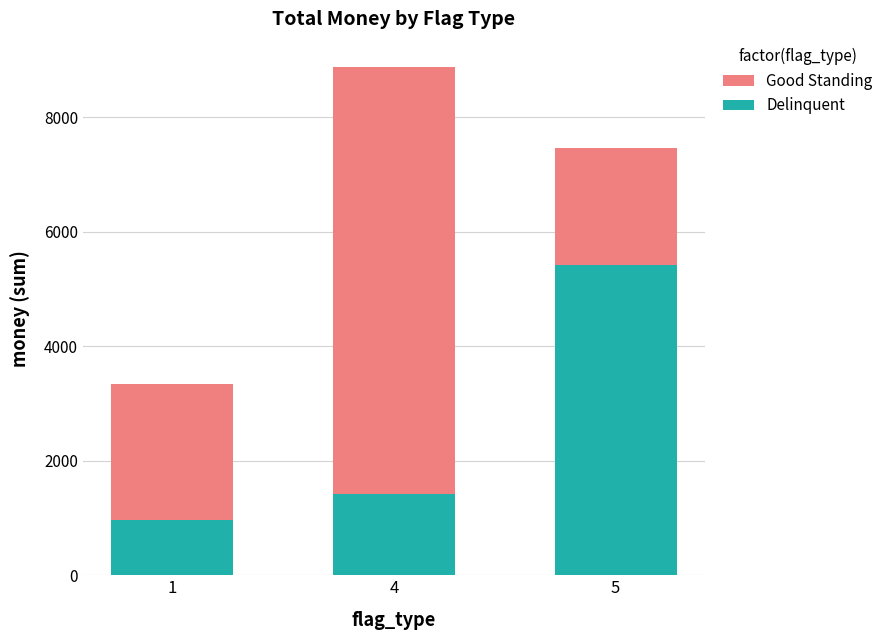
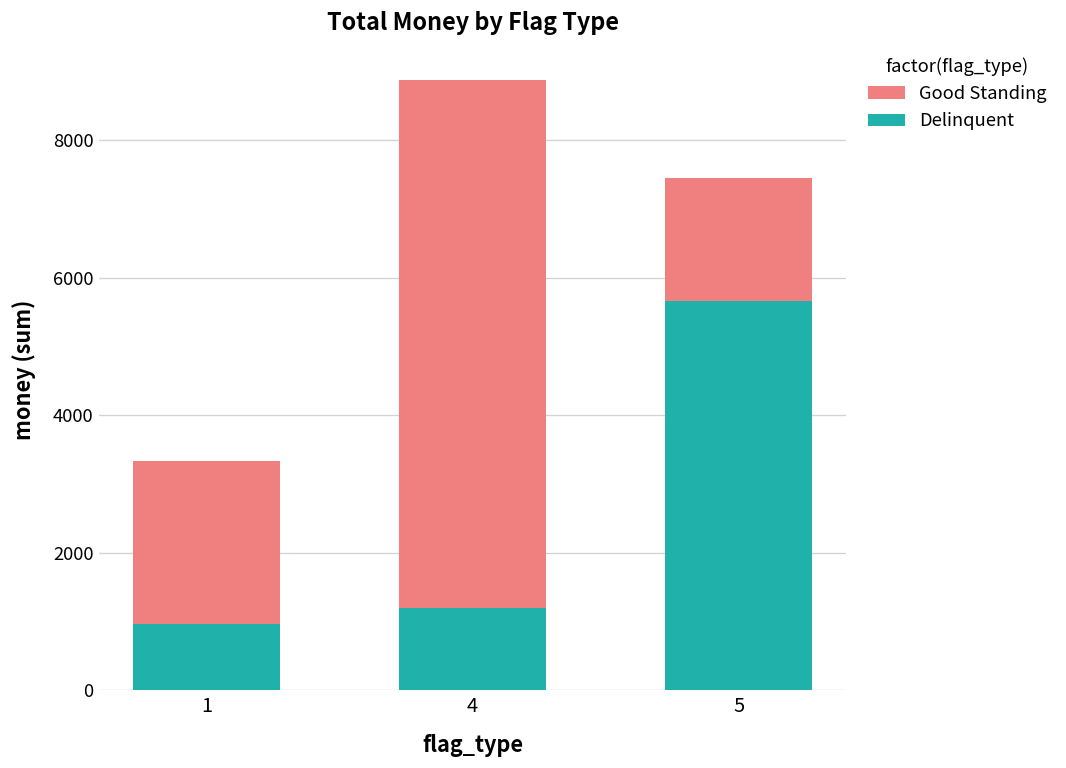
Delinquent, 4: 1400 -> 1200
Delinquent, 5: 5400 -> 5700
